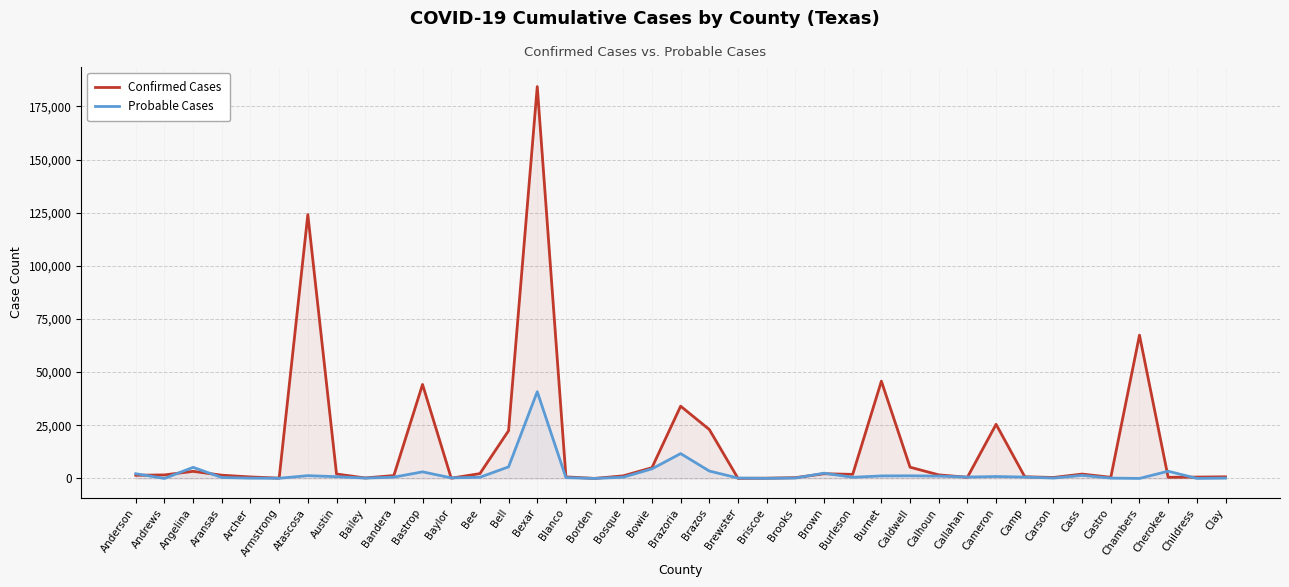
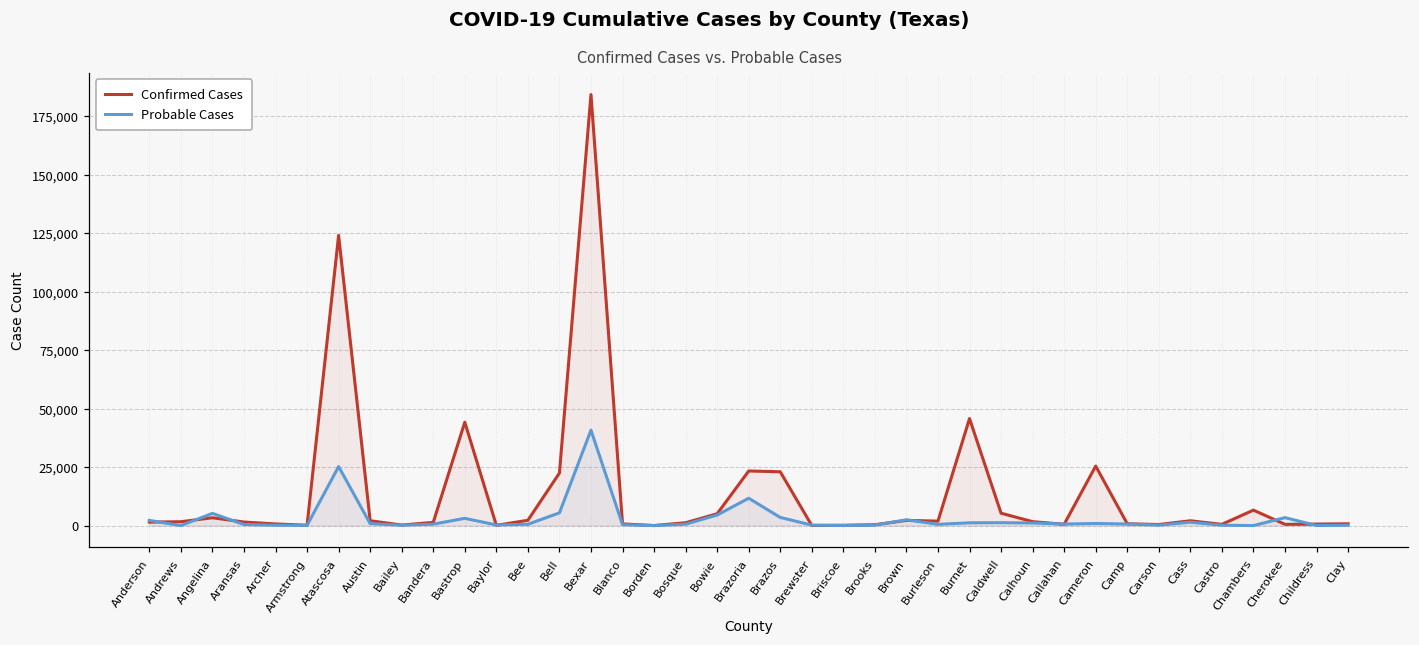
Probable Cases, Atascosa: 1,000 -> 25,000
Confirmed Cases, Brazoria: 34,000 -> 23,000
Confirmed Cases, Chambers: 67,000 -> 7,000
